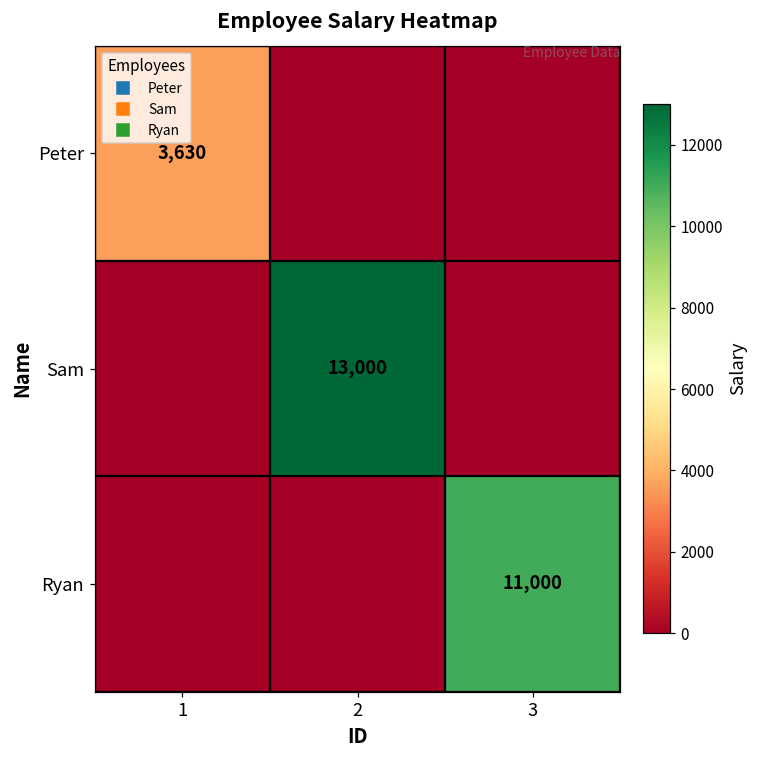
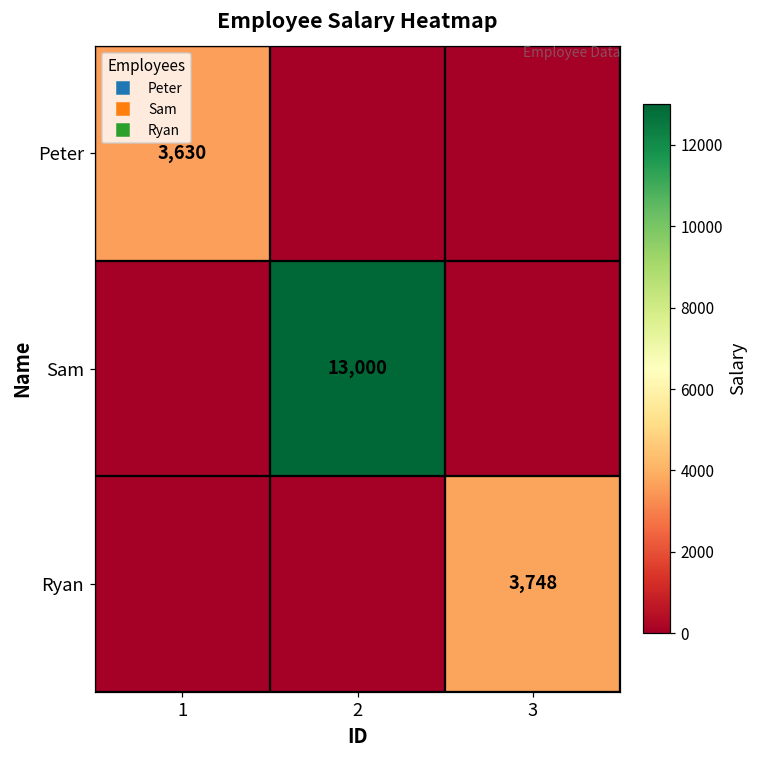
Ryan, 3: 11,000 -> 3,748
